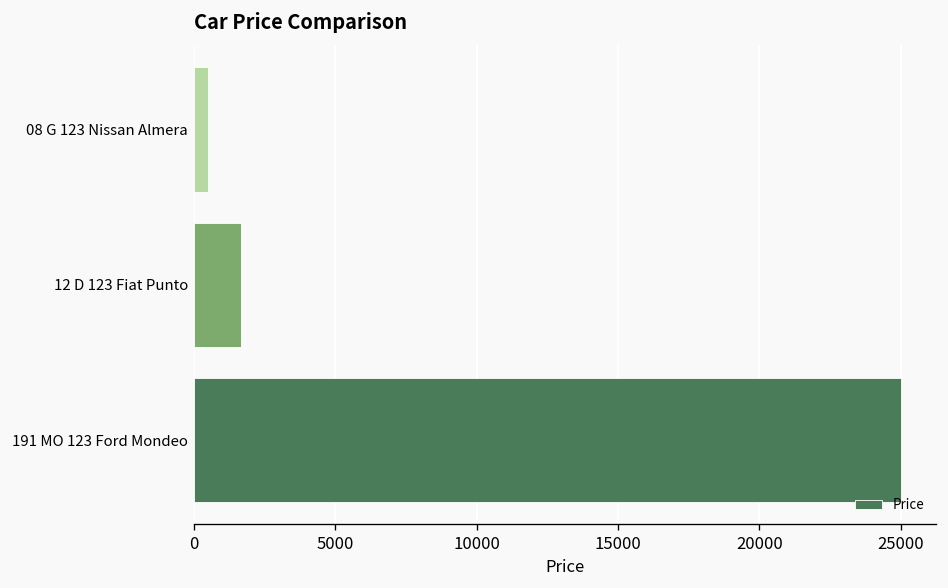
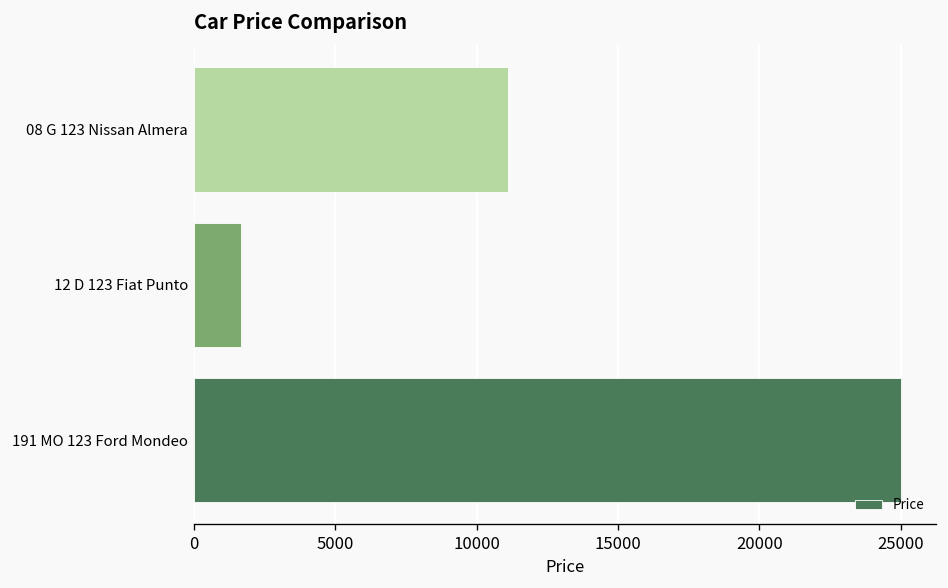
08 G 123 Nissan Almera: 500 -> 11100
